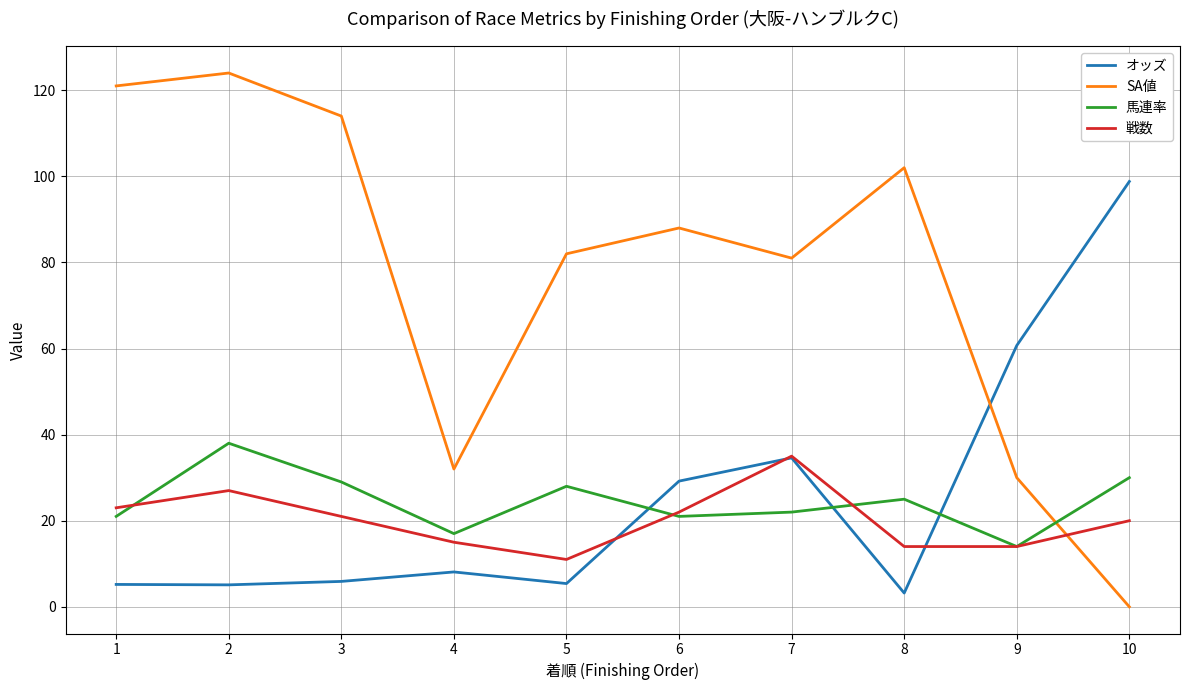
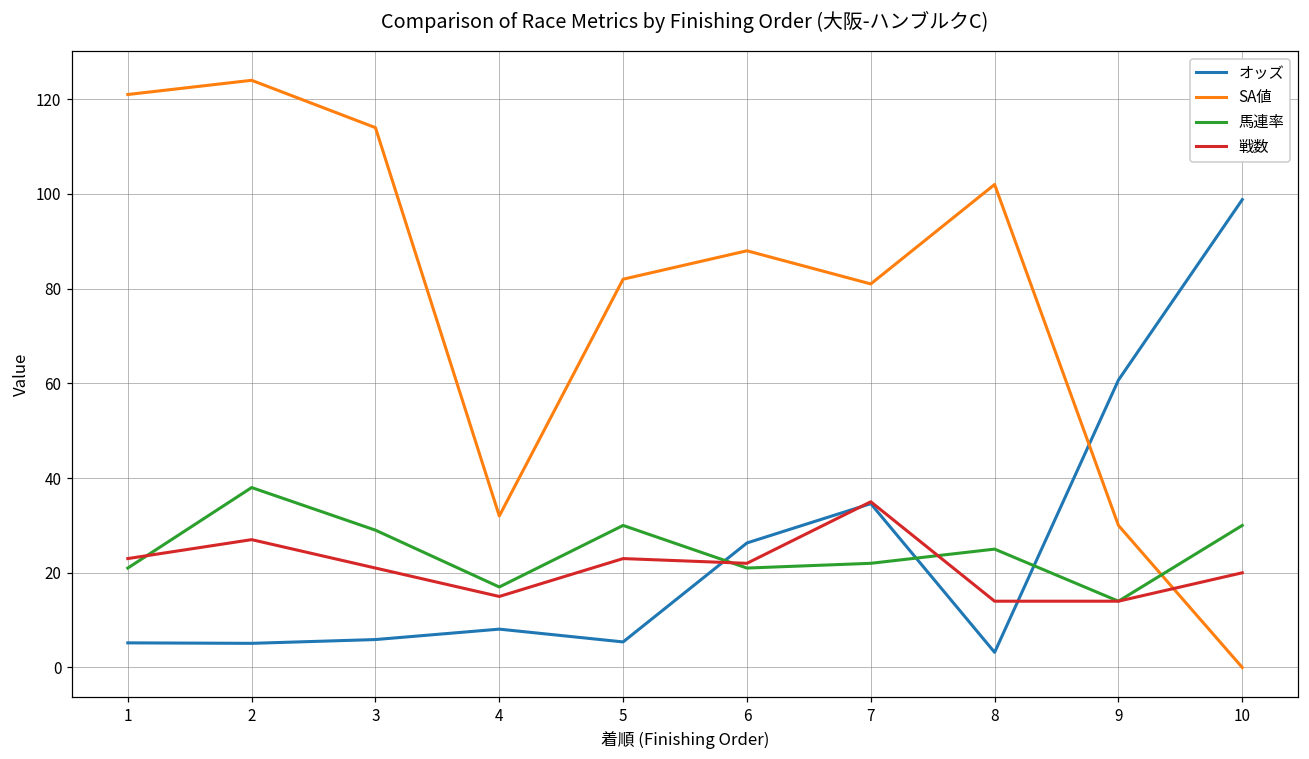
馬連率, 5: 28 -> 30
戦数, 5: 11 -> 23
オッズ, 6: 29 -> 26
